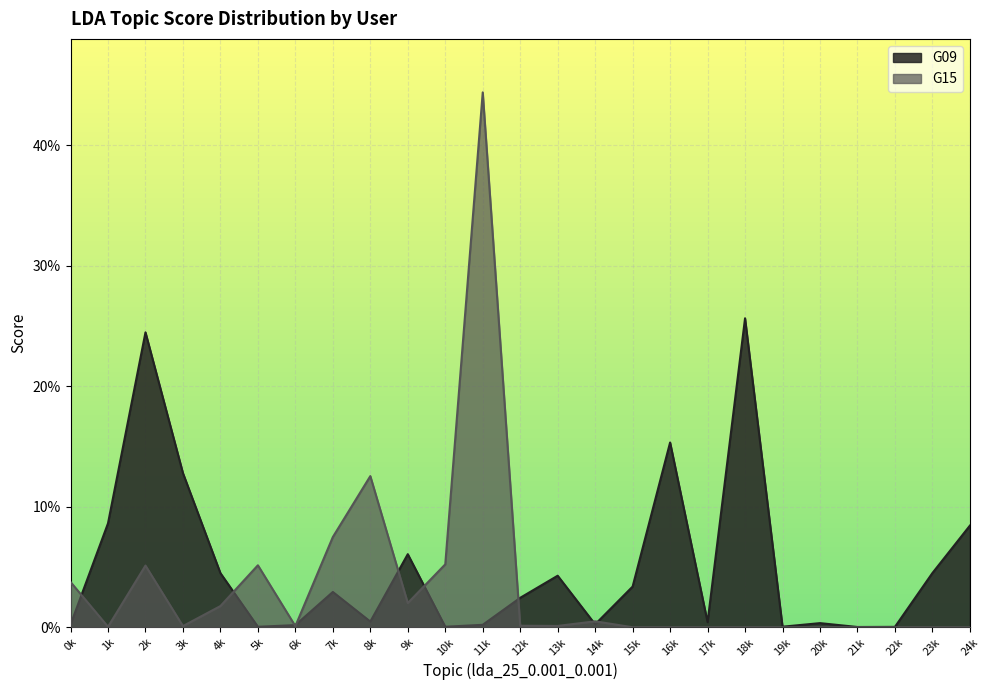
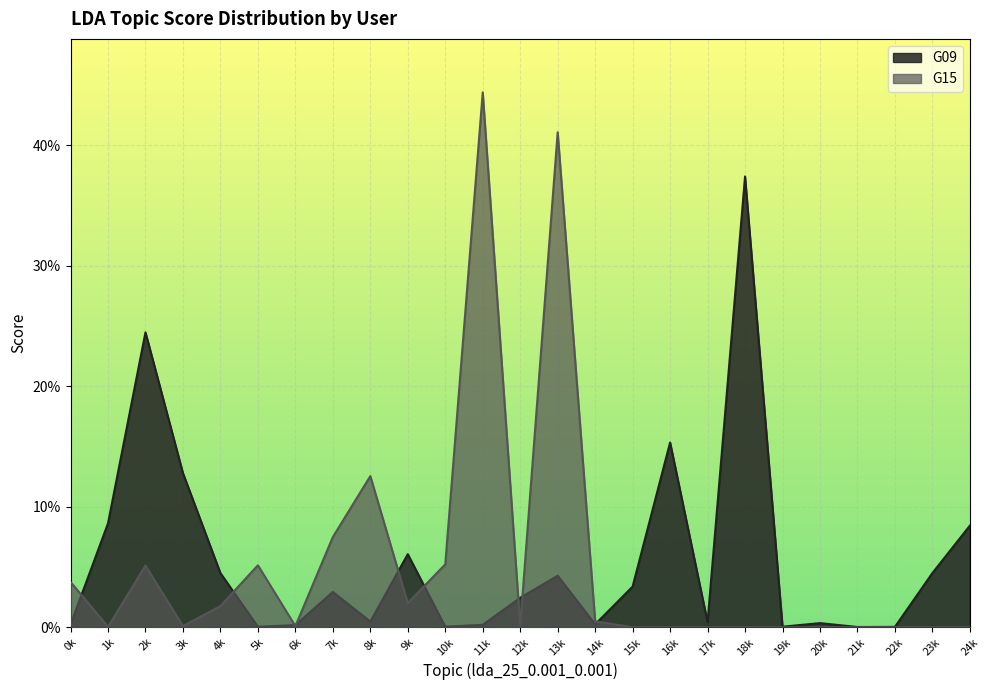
G15, 13k: 0.1% -> 41.1%
G09, 18k: 25.6% -> 37.4%
